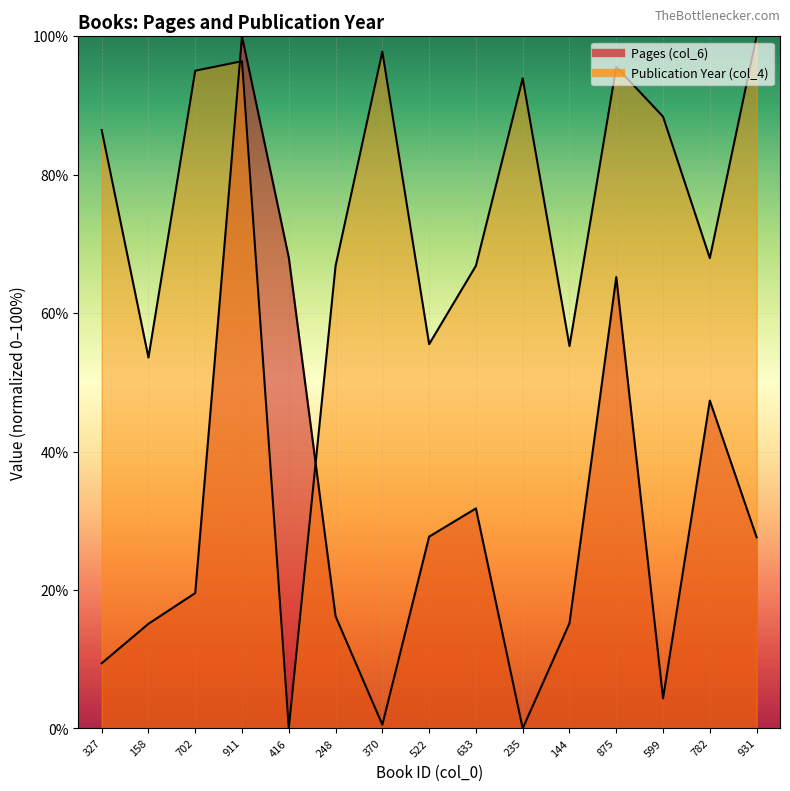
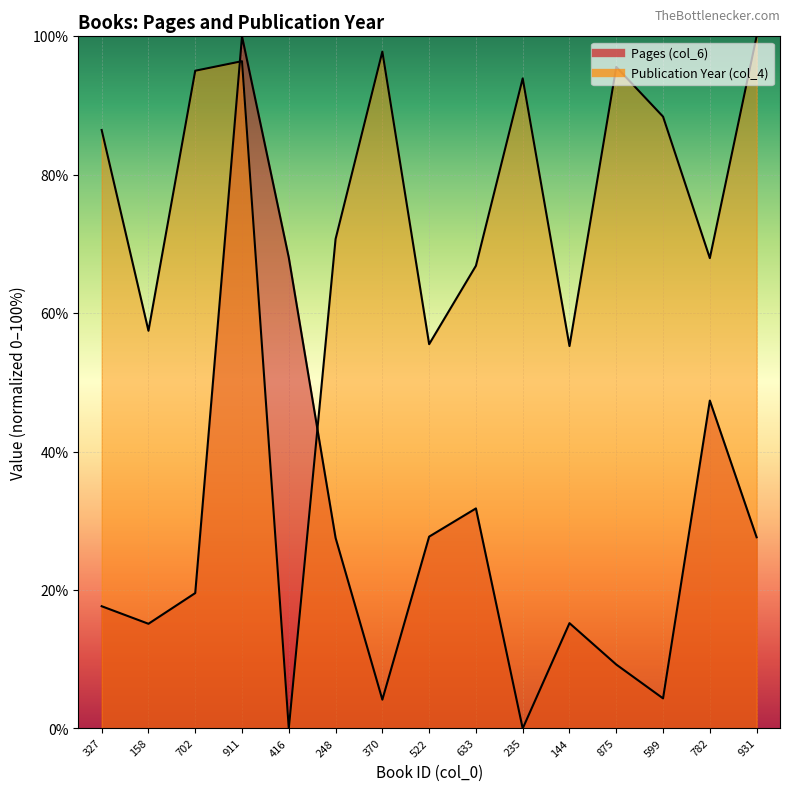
Pages (col_6), 327: 9% -> 18%
Publication Year (col_4), 158: 54% -> 57%
Pages (col_6), 248: 16% -> 28%
Publication Year (col_4), 248: 67% -> 71%
Pages (col_6), 370: 1% -> 4%
Pages (col_6), 875: 65% -> 9%
